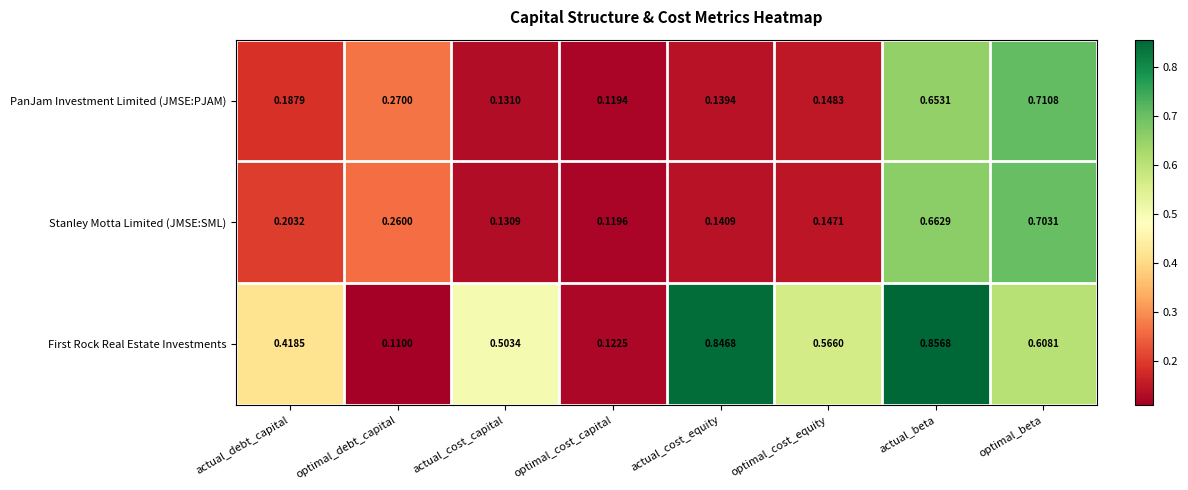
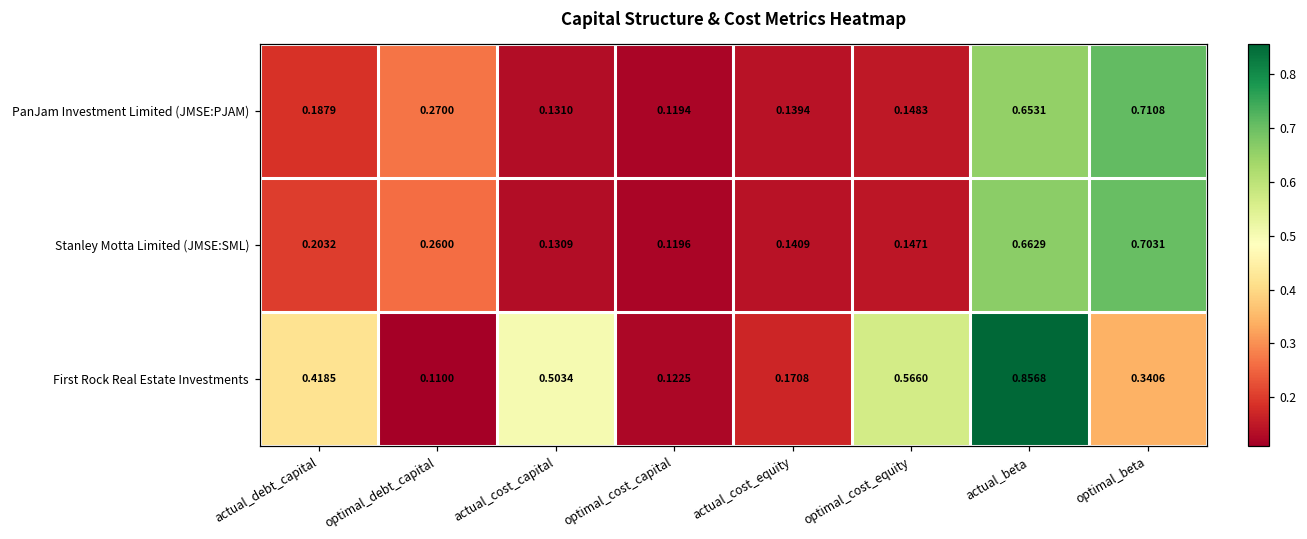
First Rock Real Estate Investments, actual_cost_equity: 0.8468 -> 0.1708
First Rock Real Estate Investments, optimal_beta: 0.6081 -> 0.3406
